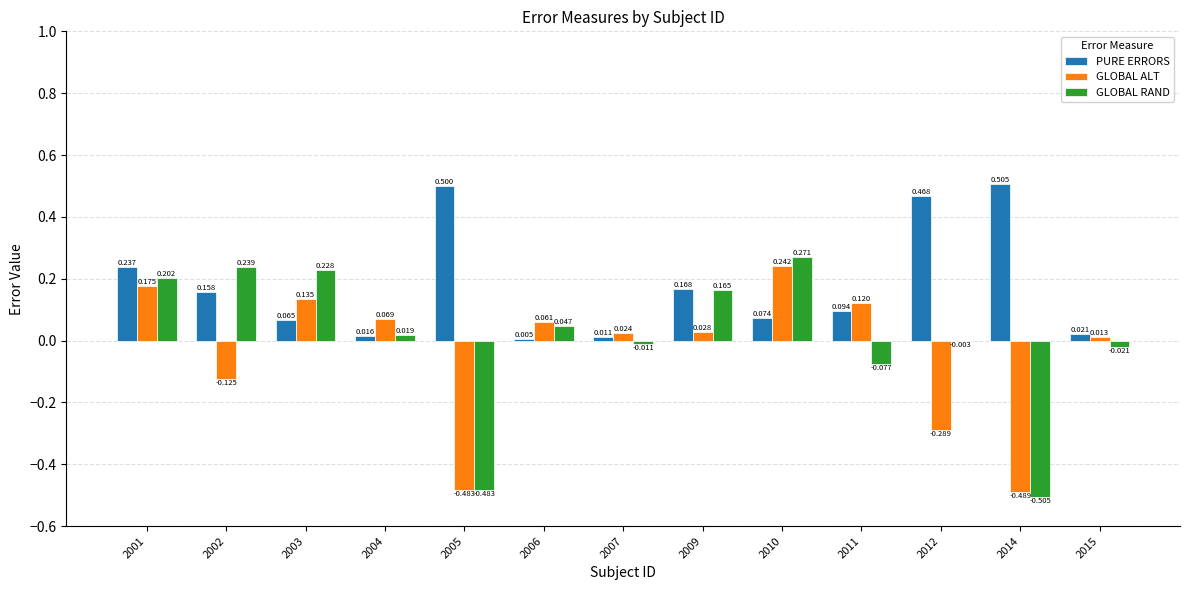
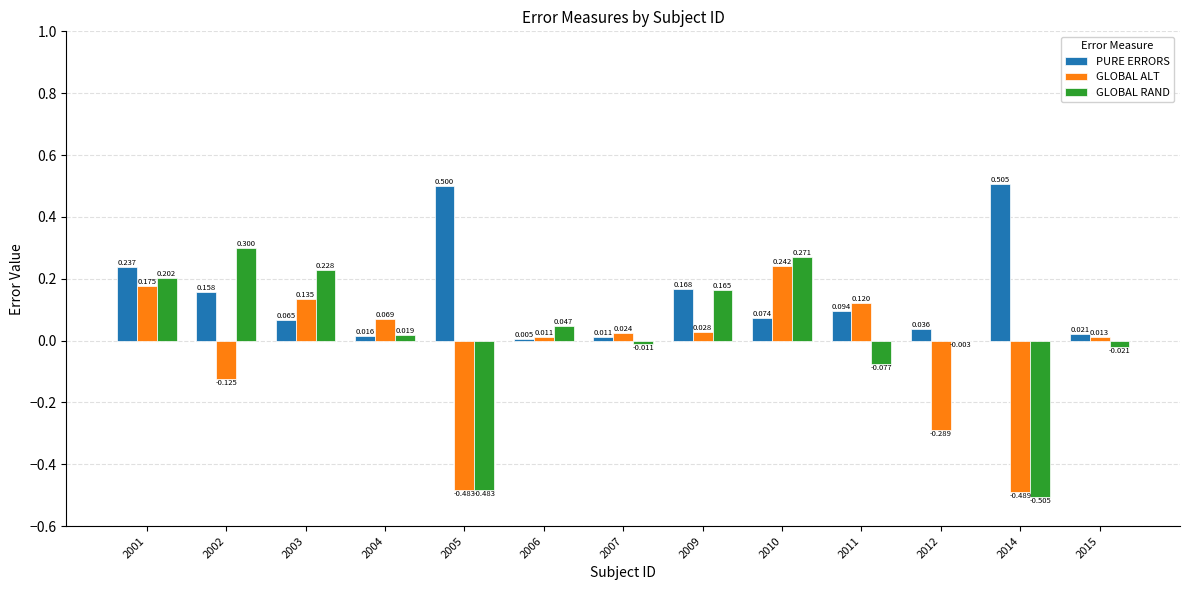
GLOBAL RAND, 2002: 0.239 -> 0.300
GLOBAL ALT, 2006: 0.061 -> 0.011
PURE ERRORS, 2012: 0.468 -> 0.036
